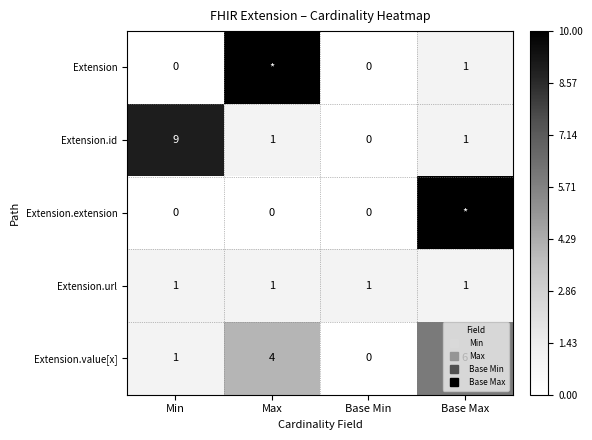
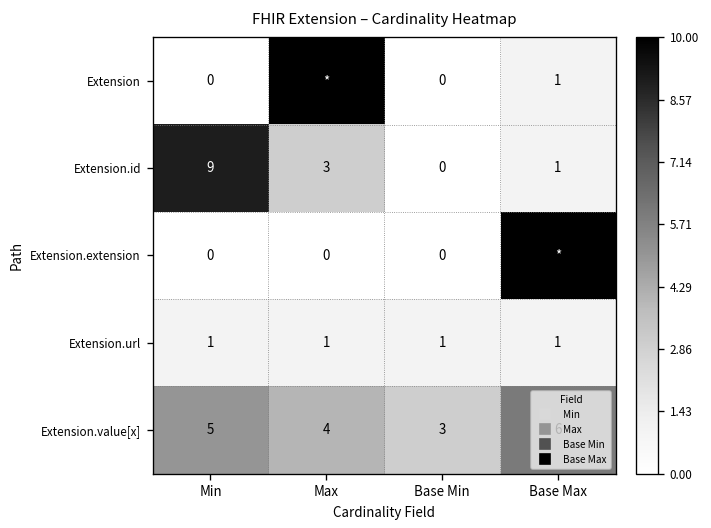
Extension.id, Max: 1 -> 3
Extension.value[x], Min: 1 -> 5
Extension.value[x], Base Min: 0 -> 3
